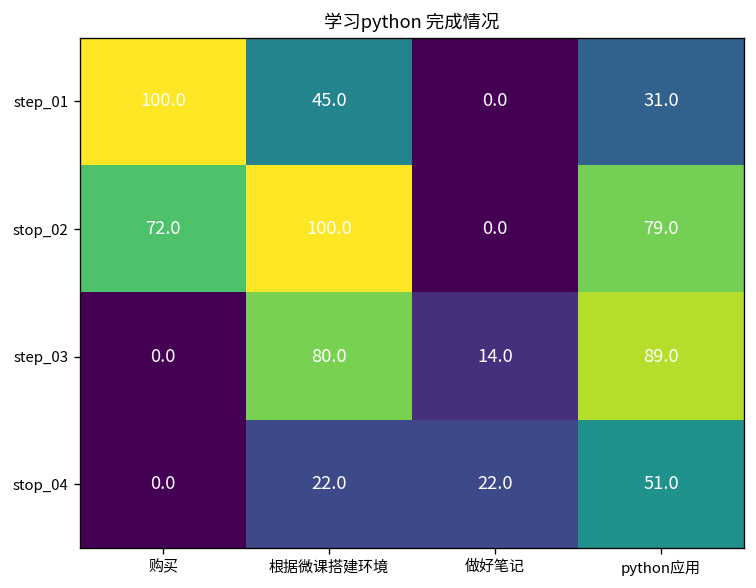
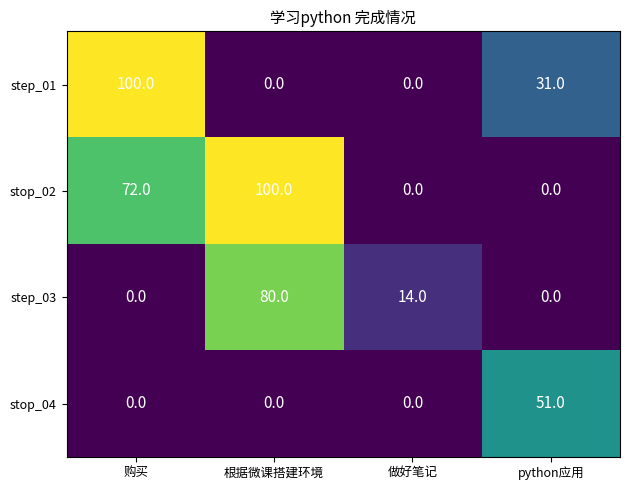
step_01, 根据微课搭建环境: 45.0 -> 0.0
stop_02, python应用: 79.0 -> 0.0
step_03, python应用: 89.0 -> 0.0
stop_04, 根据微课搭建环境: 22.0 -> 0.0
stop_04, 做好笔记: 22.0 -> 0.0
